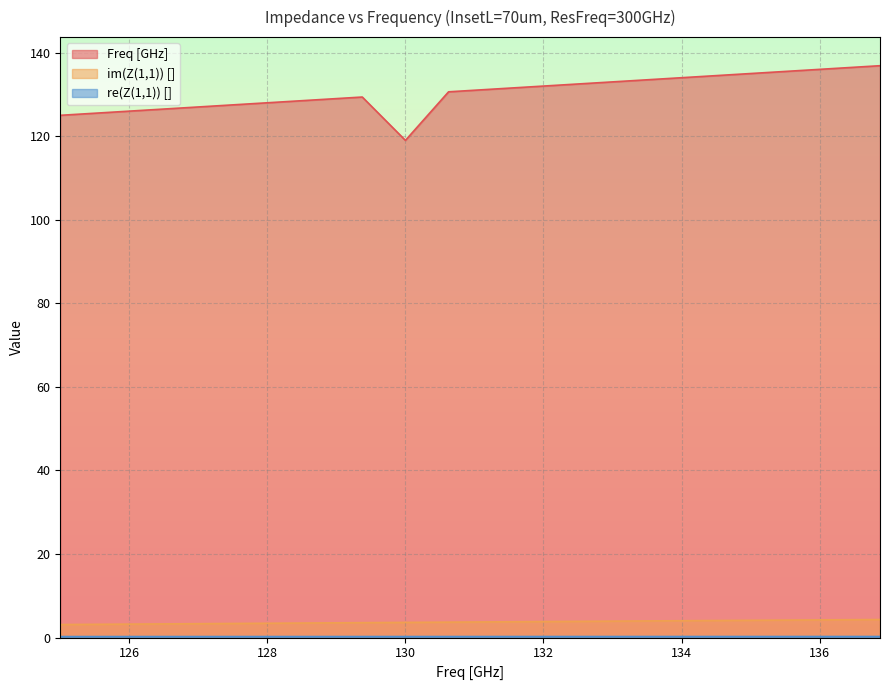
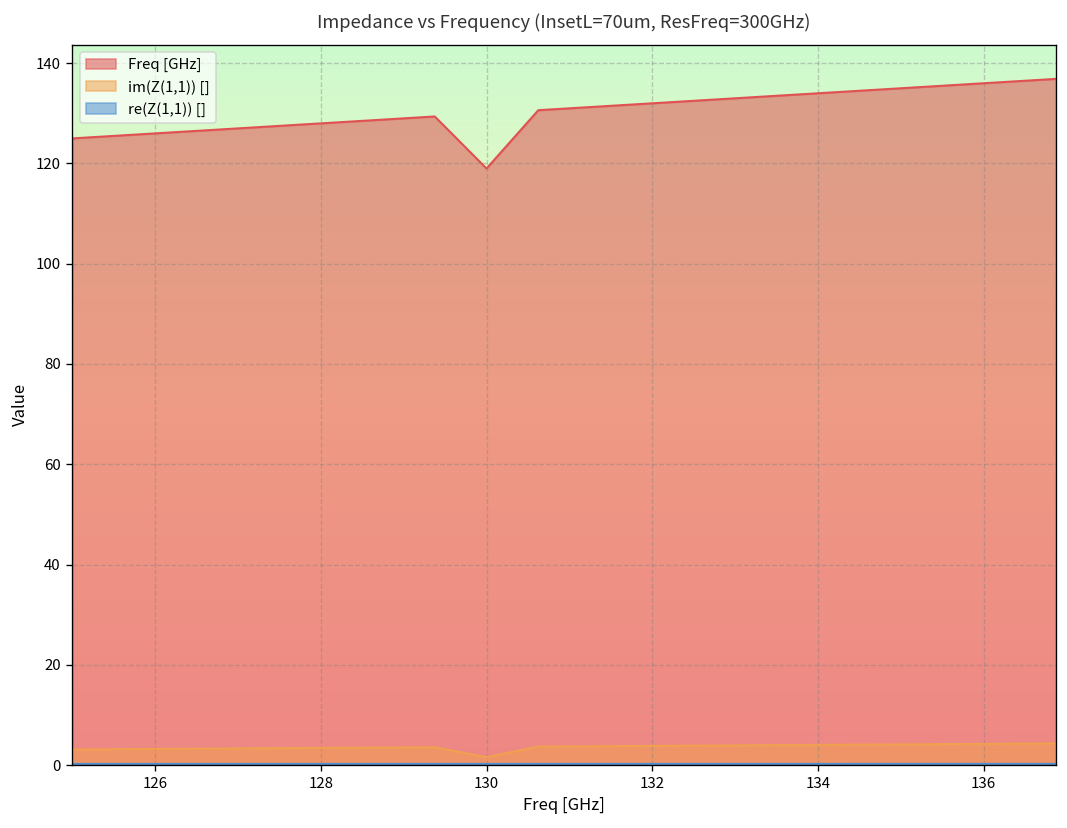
im(Z(1,1)) [], 130: 4 -> 2
